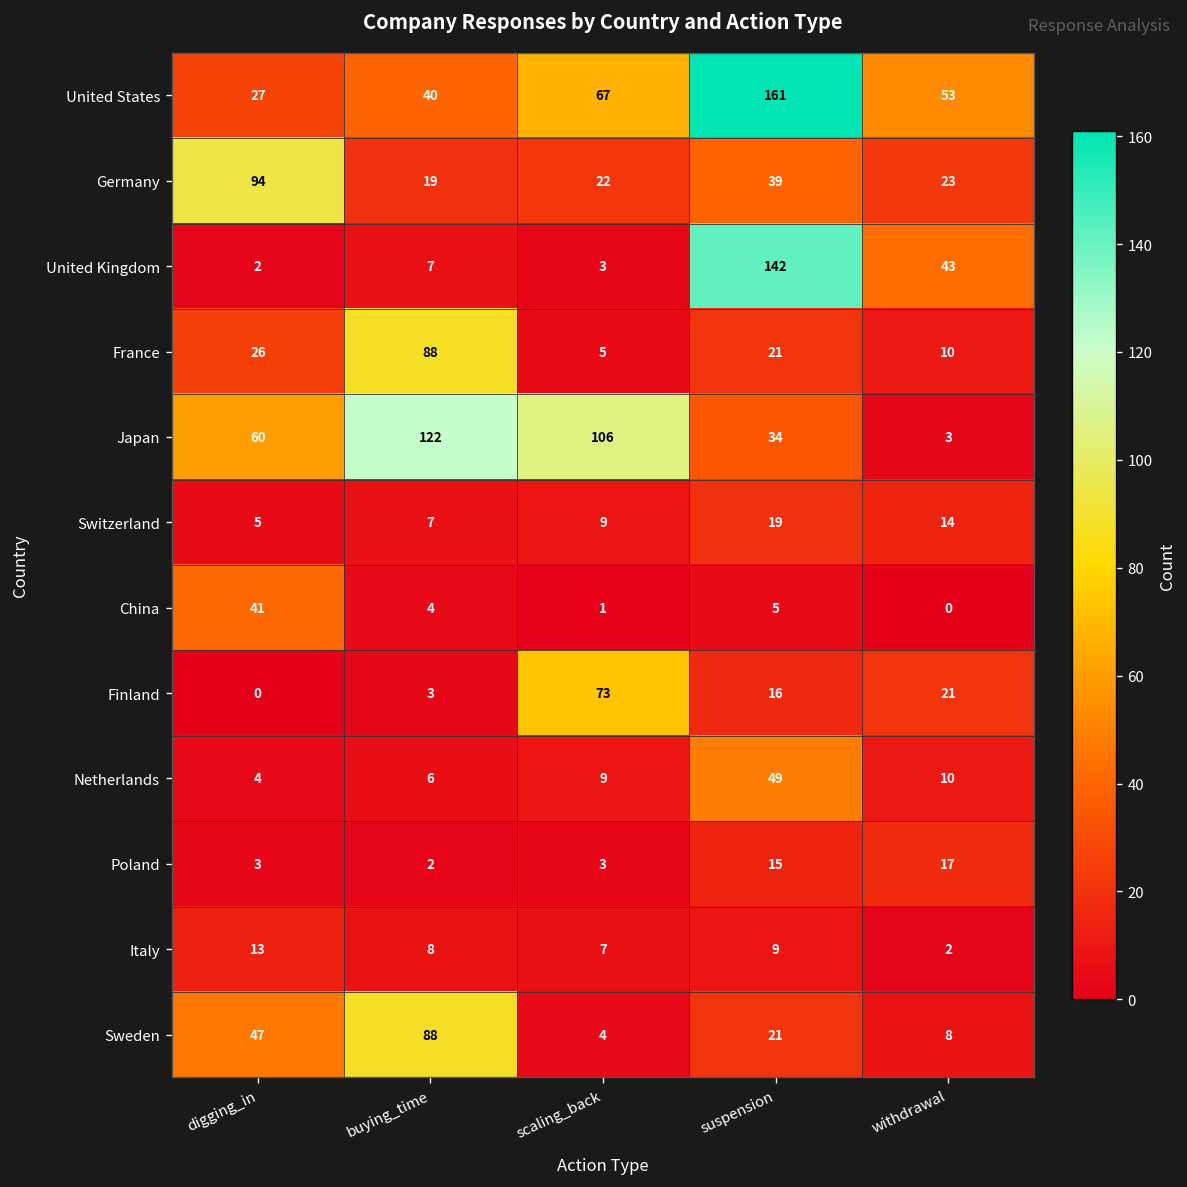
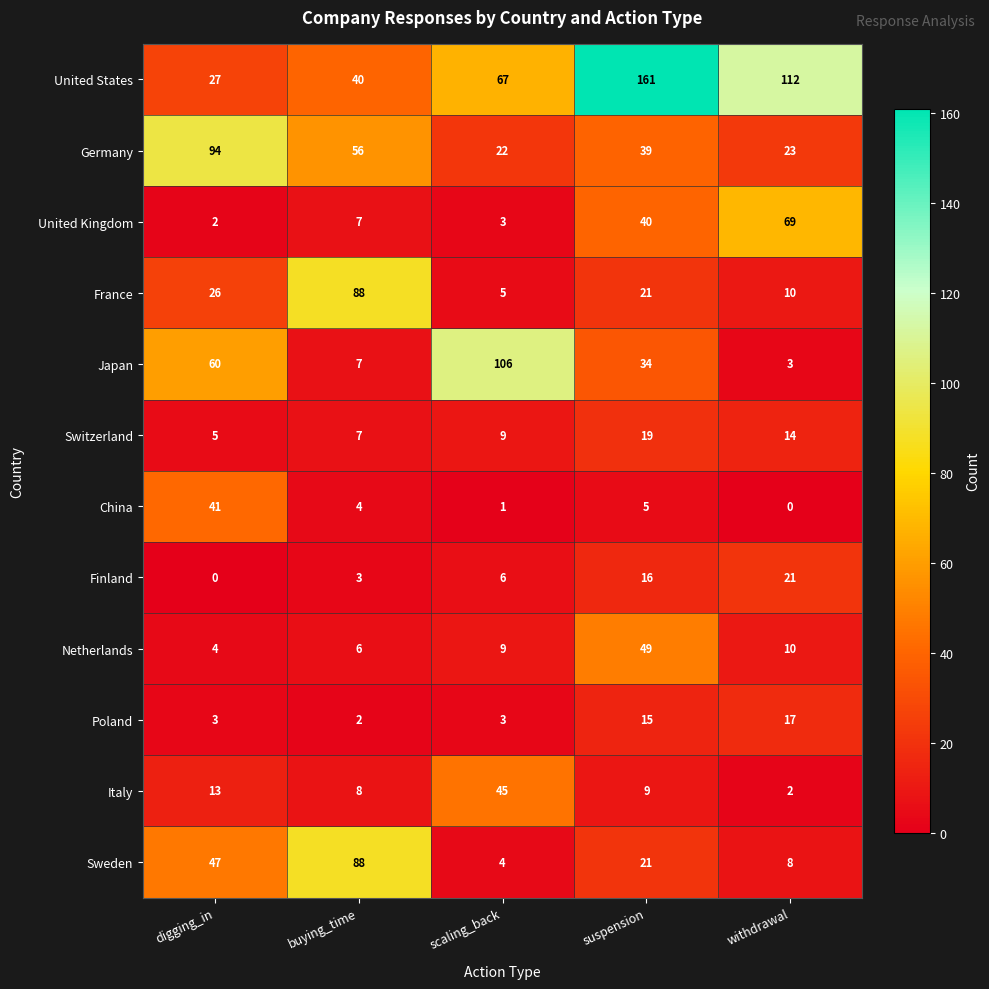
United States, withdrawal: 53 -> 112
Germany, buying_time: 19 -> 56
United Kingdom, suspension: 142 -> 40
United Kingdom, withdrawal: 43 -> 69
Japan, buying_time: 122 -> 7
Finland, scaling_back: 73 -> 6
Italy, scaling_back: 7 -> 45
